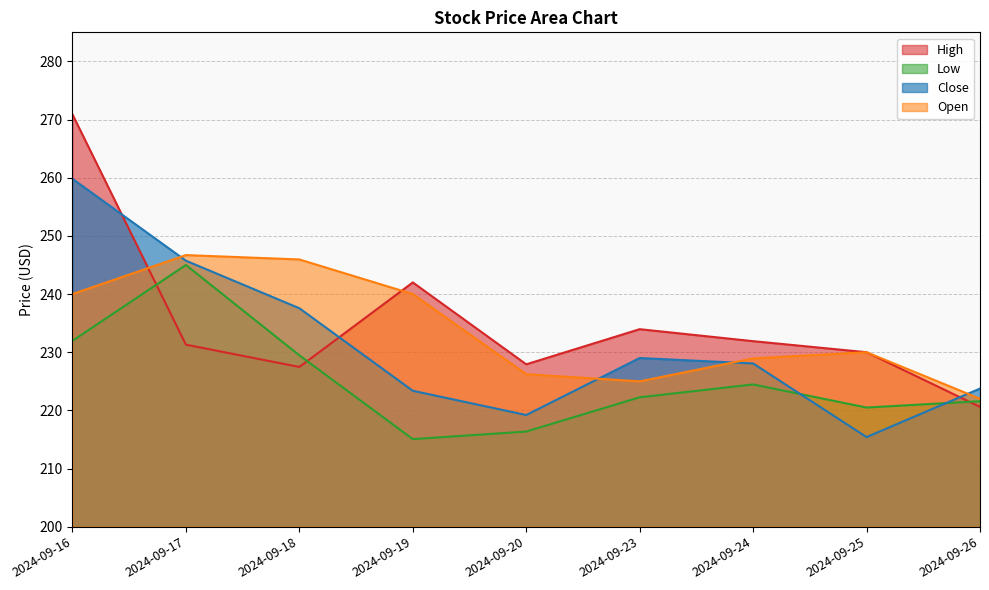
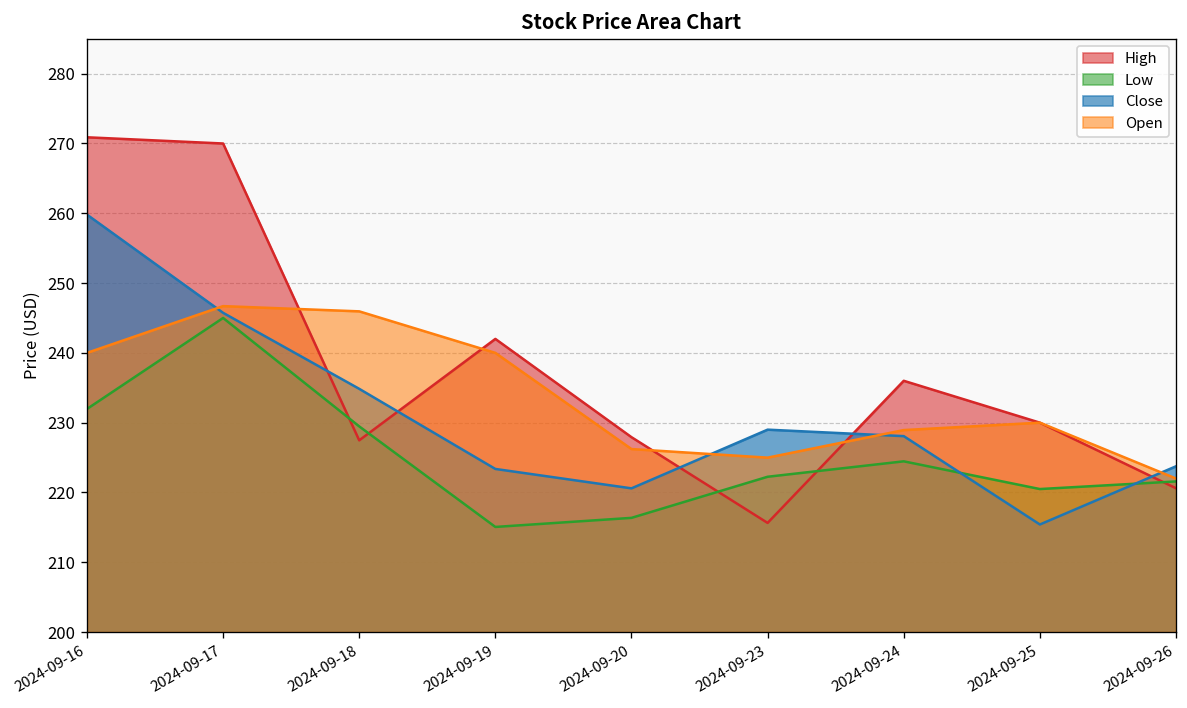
High, 2024-09-17: 231 -> 270
Close, 2024-09-18: 238 -> 235
Close, 2024-09-20: 219 -> 221
High, 2024-09-23: 234 -> 216
High, 2024-09-24: 232 -> 236
